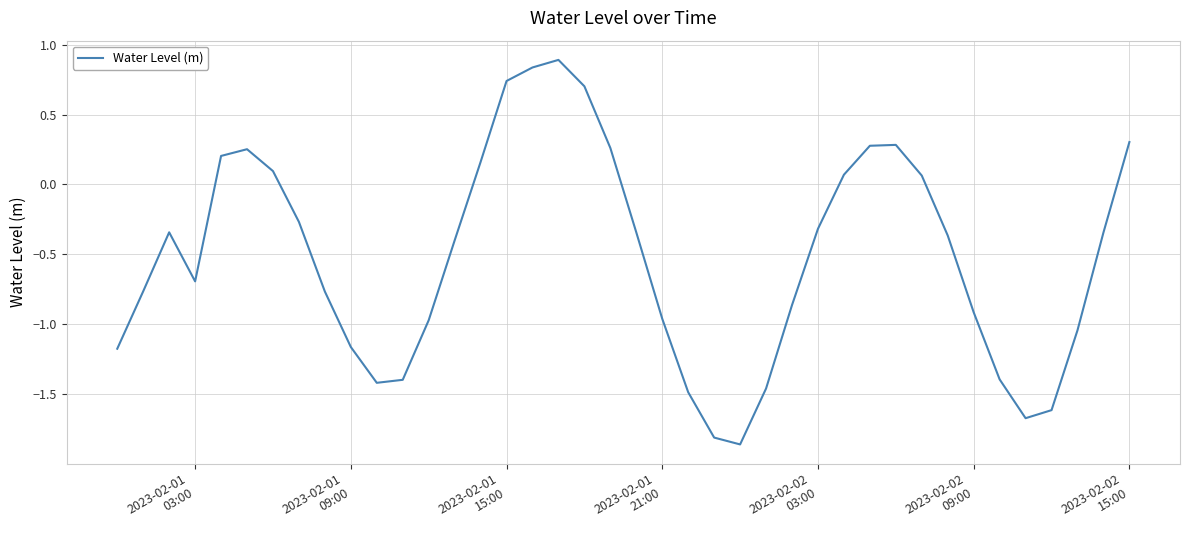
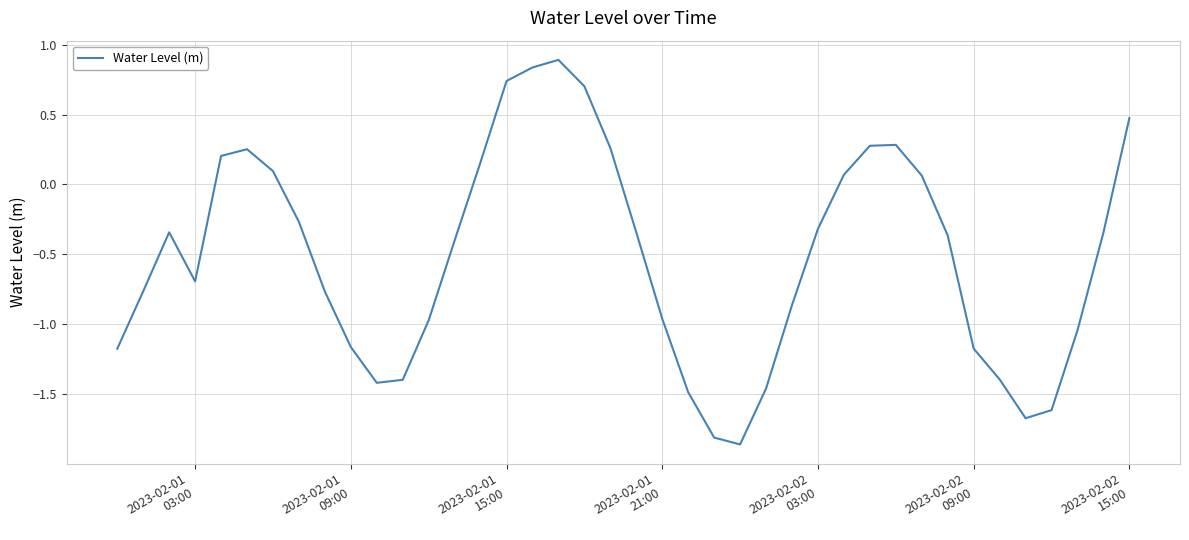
2023-02-02 09:00: -0.91 -> -1.17
2023-02-02 15:00: 0.30 -> 0.47
